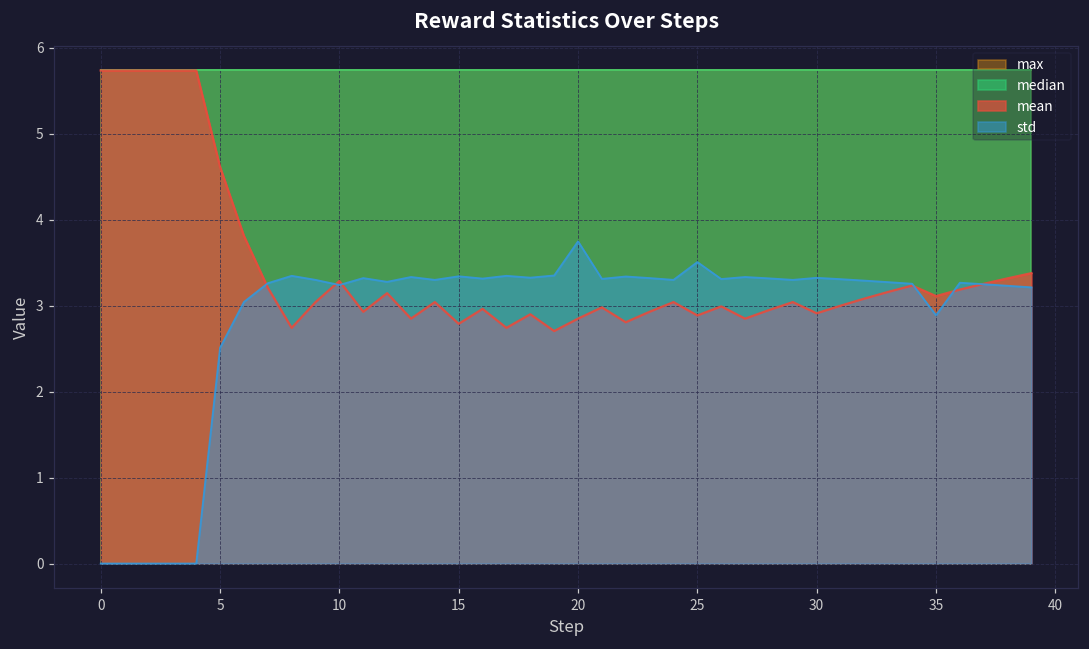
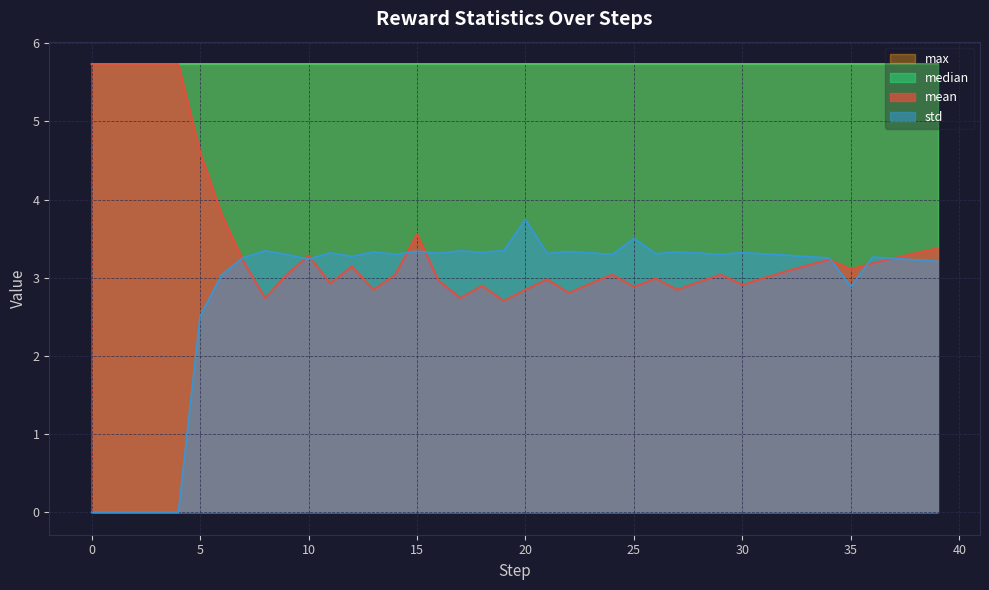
mean, 15: 2.8 -> 3.6
